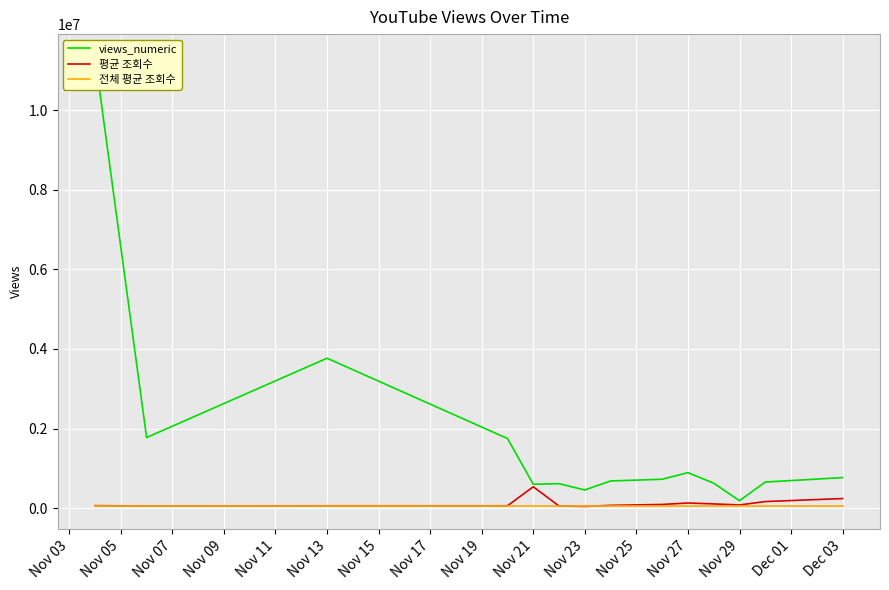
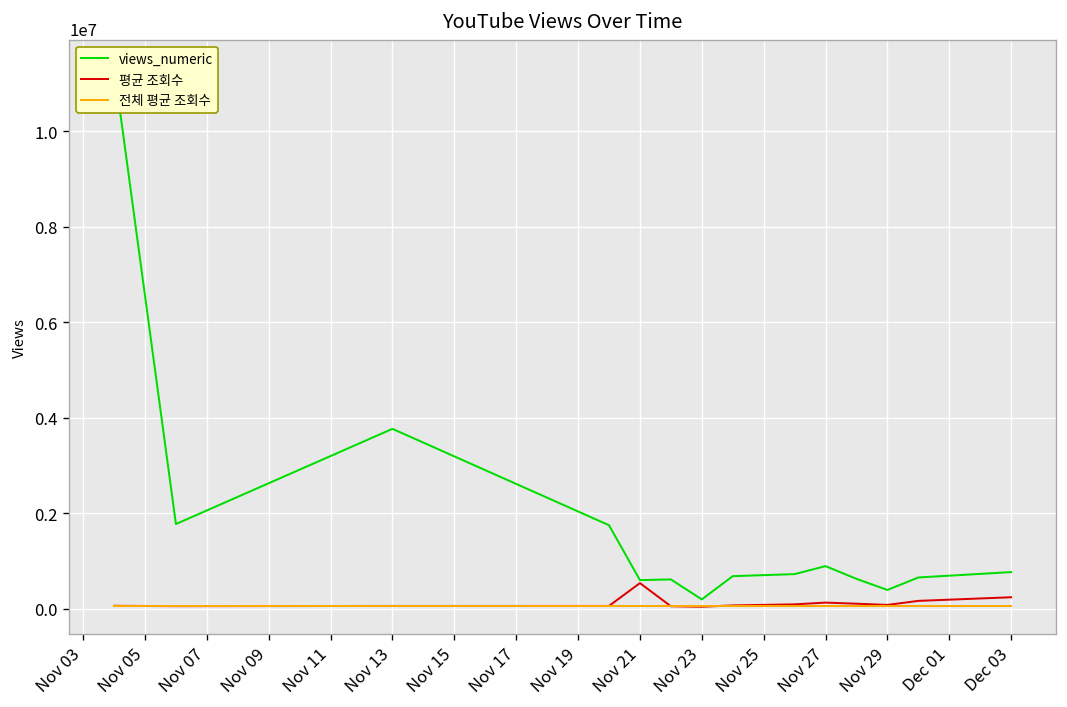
views_numeric, Nov 23: 500000 -> 200000
views_numeric, Nov 29: 200000 -> 400000
